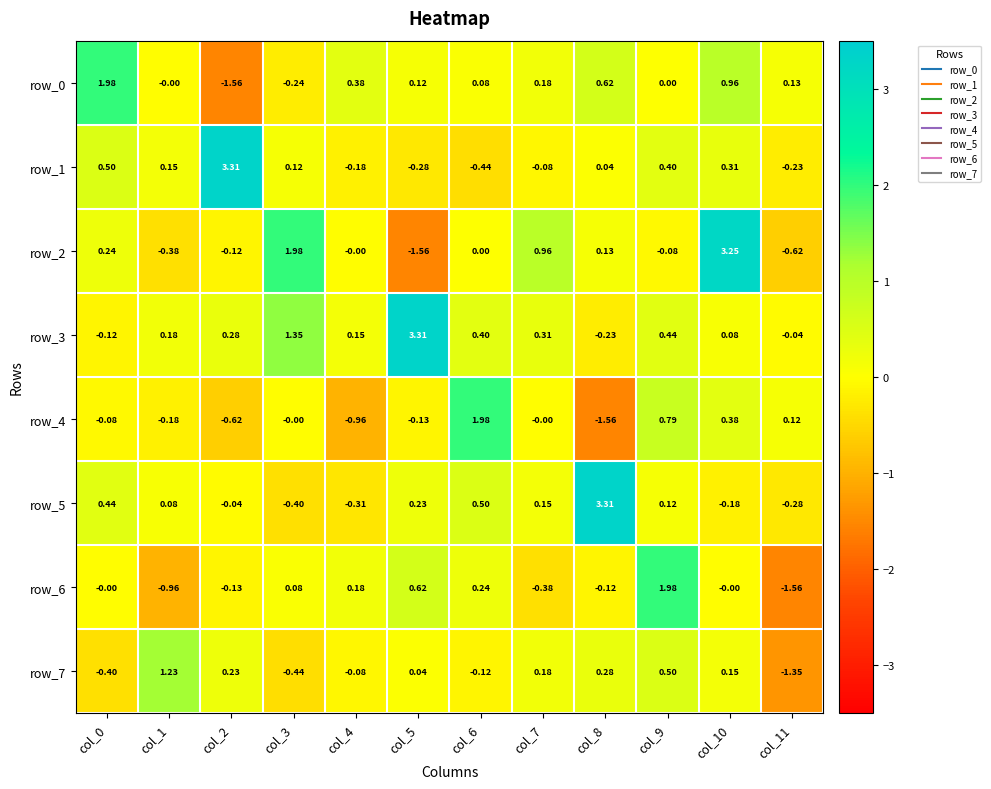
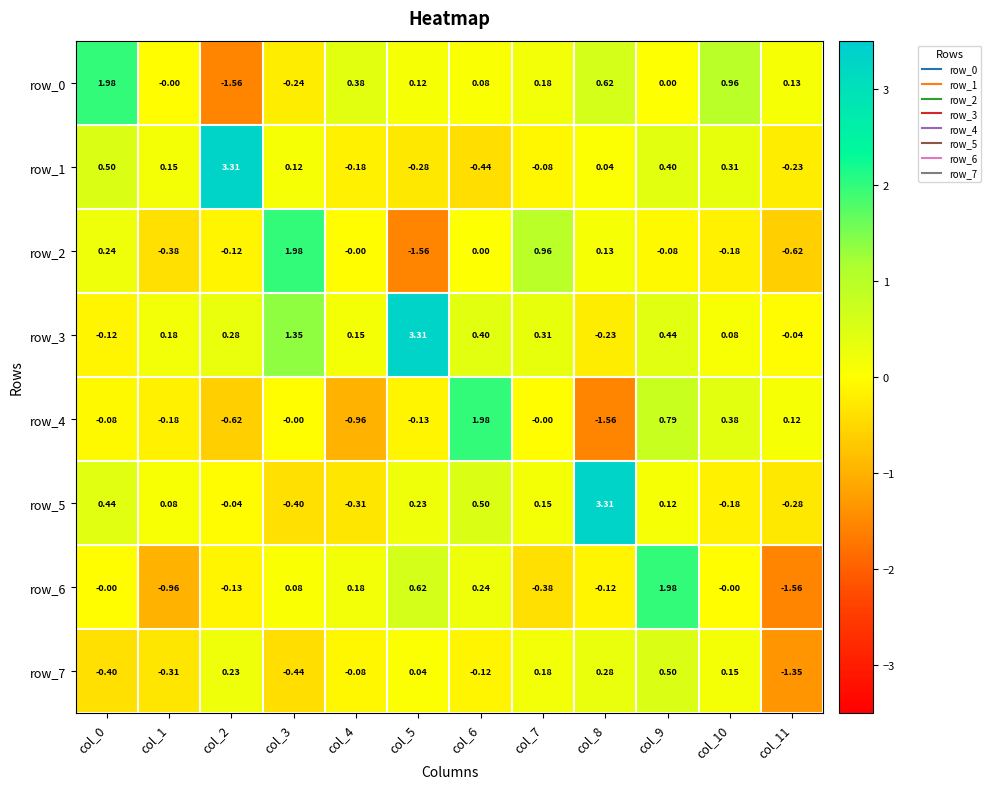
row_2, col_10: 3.25 -> -0.18
row_7, col_1: 1.23 -> -0.31
